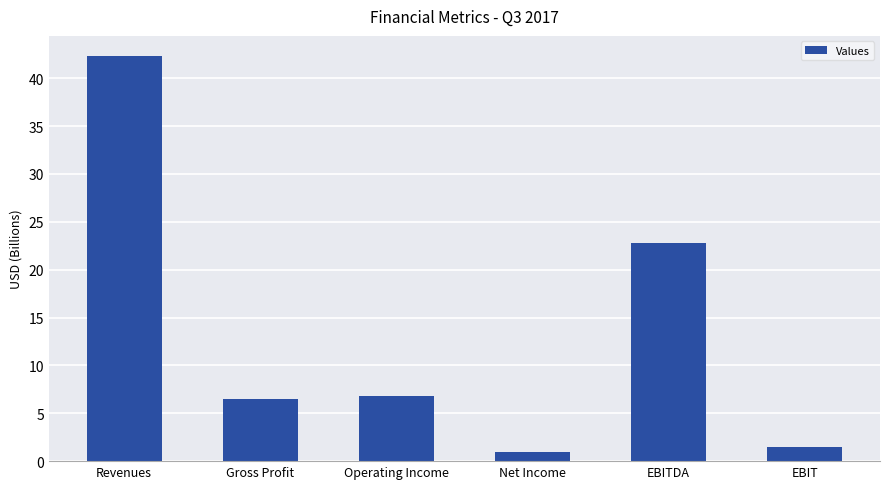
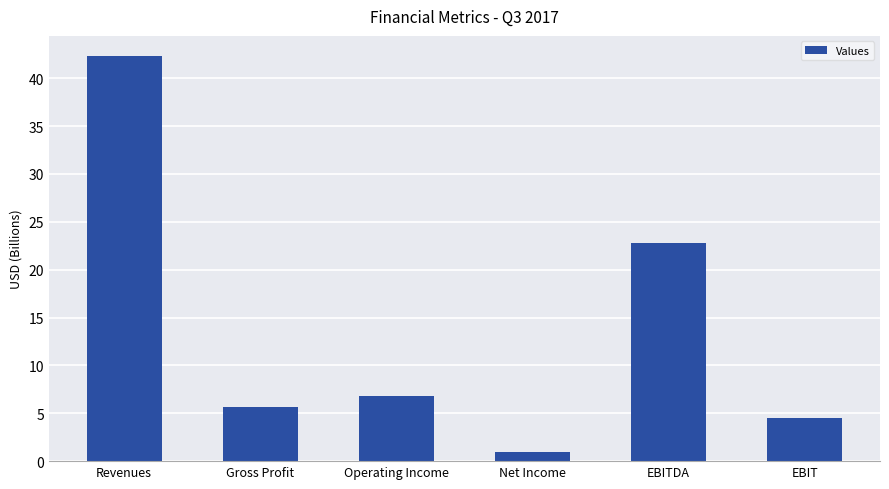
Gross Profit: 6.5 -> 5.6
EBIT: 1 -> 5
